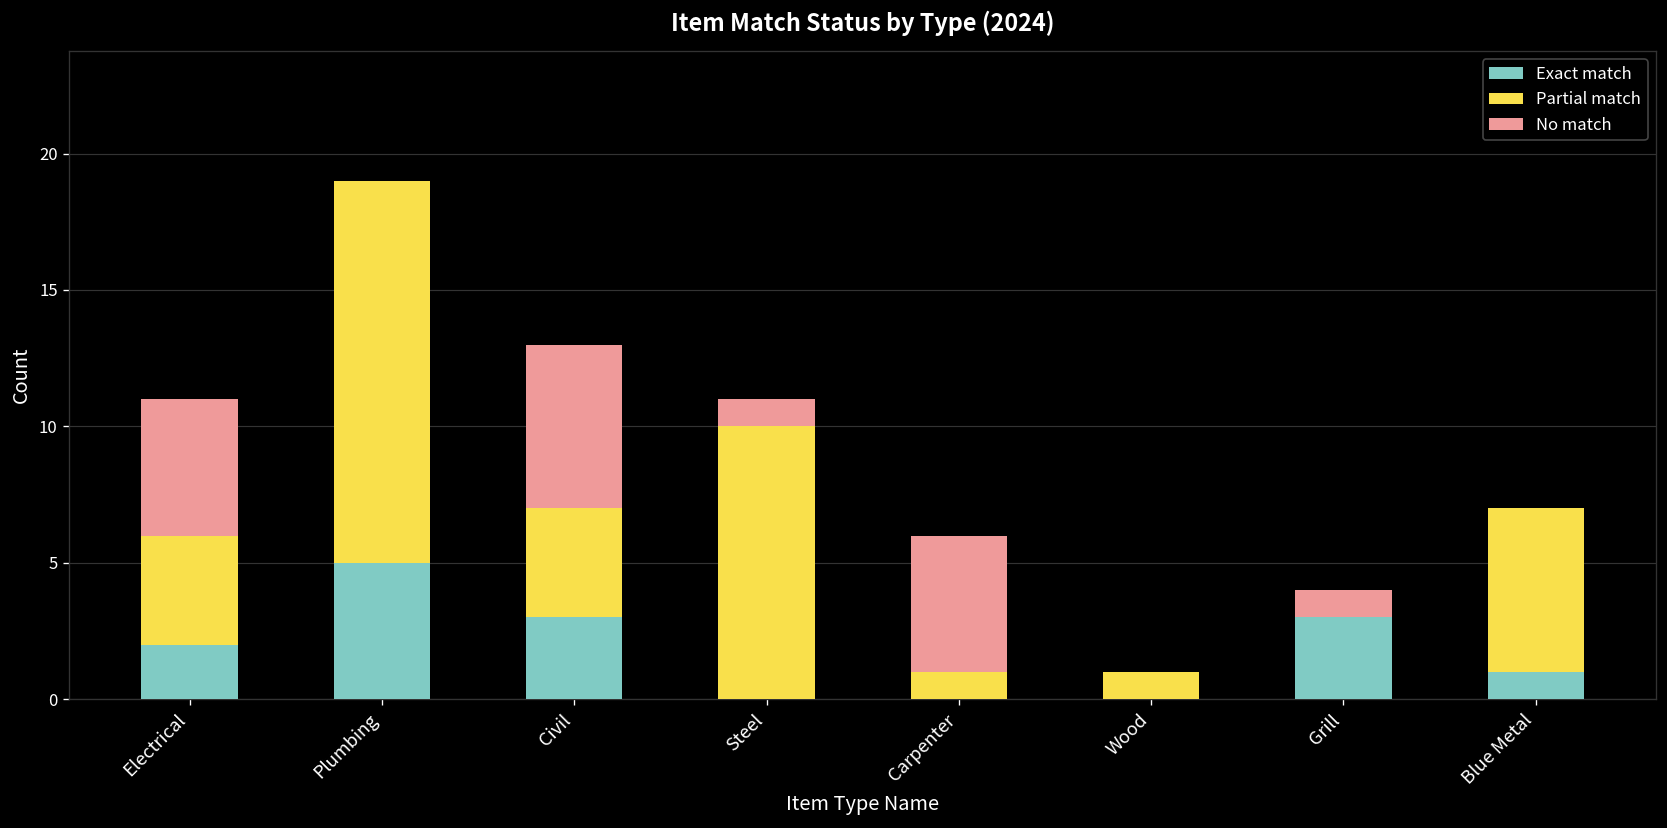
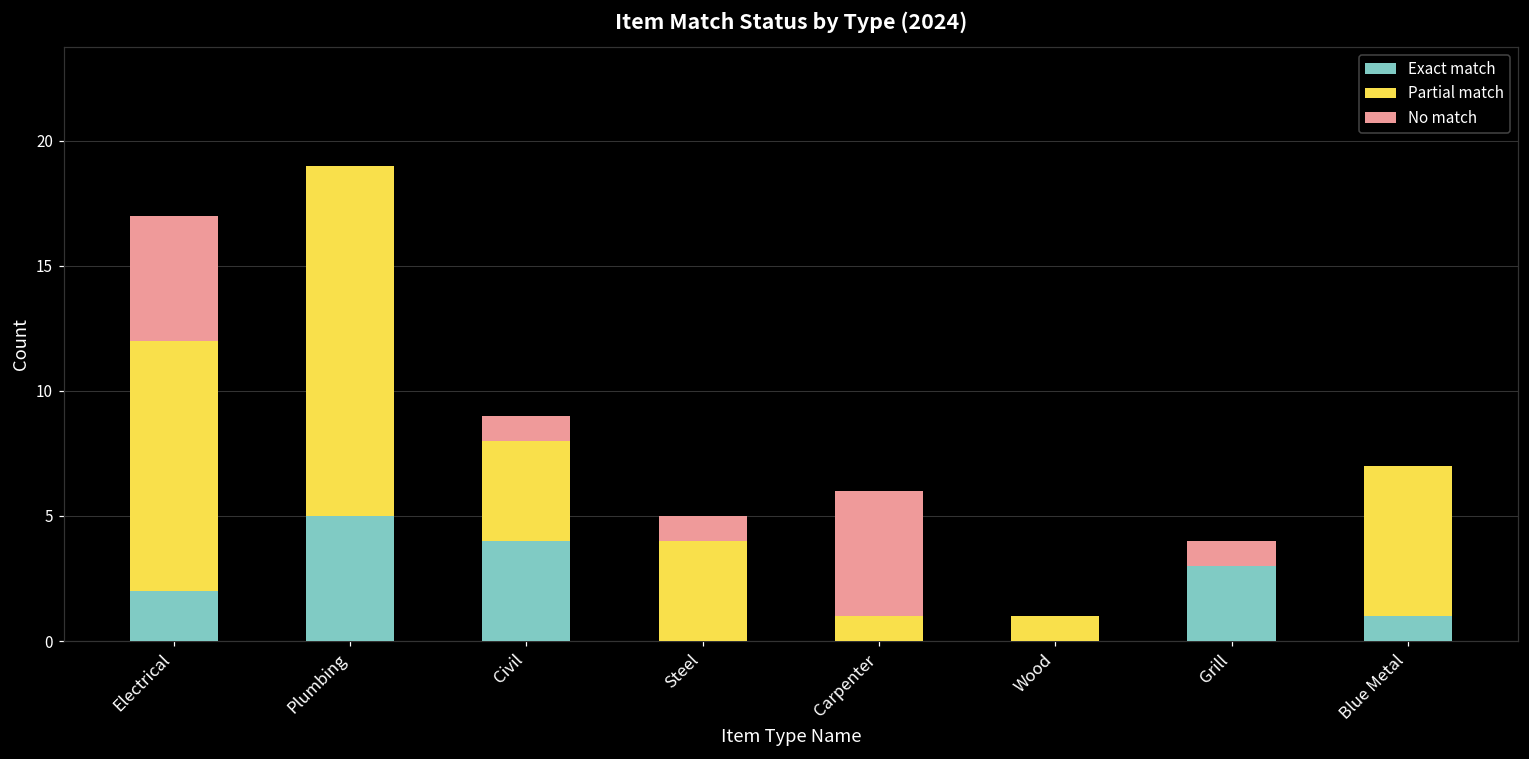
Partial match, Electrical: 4 -> 10
Exact match, Civil: 3 -> 4
No match, Civil: 6 -> 1
Partial match, Steel: 10 -> 4
